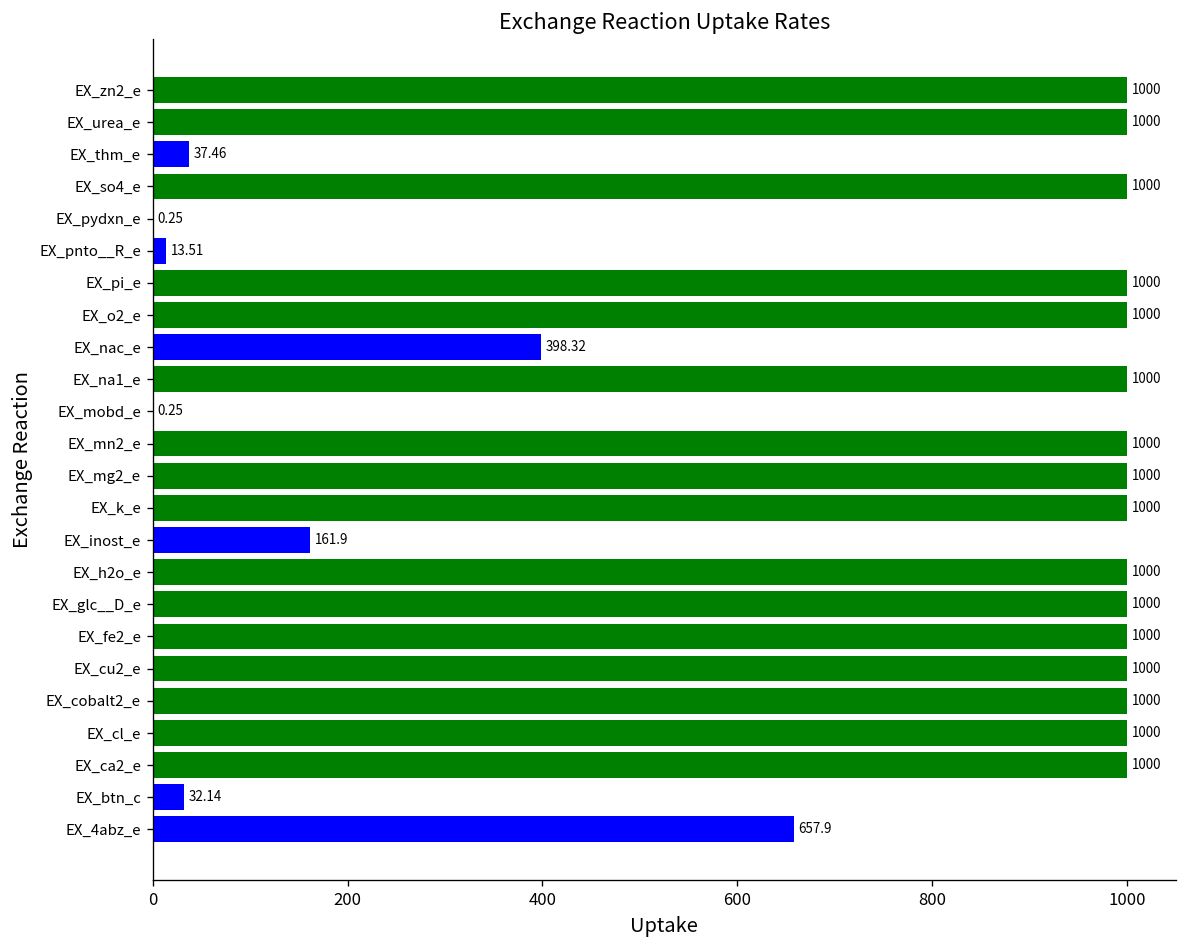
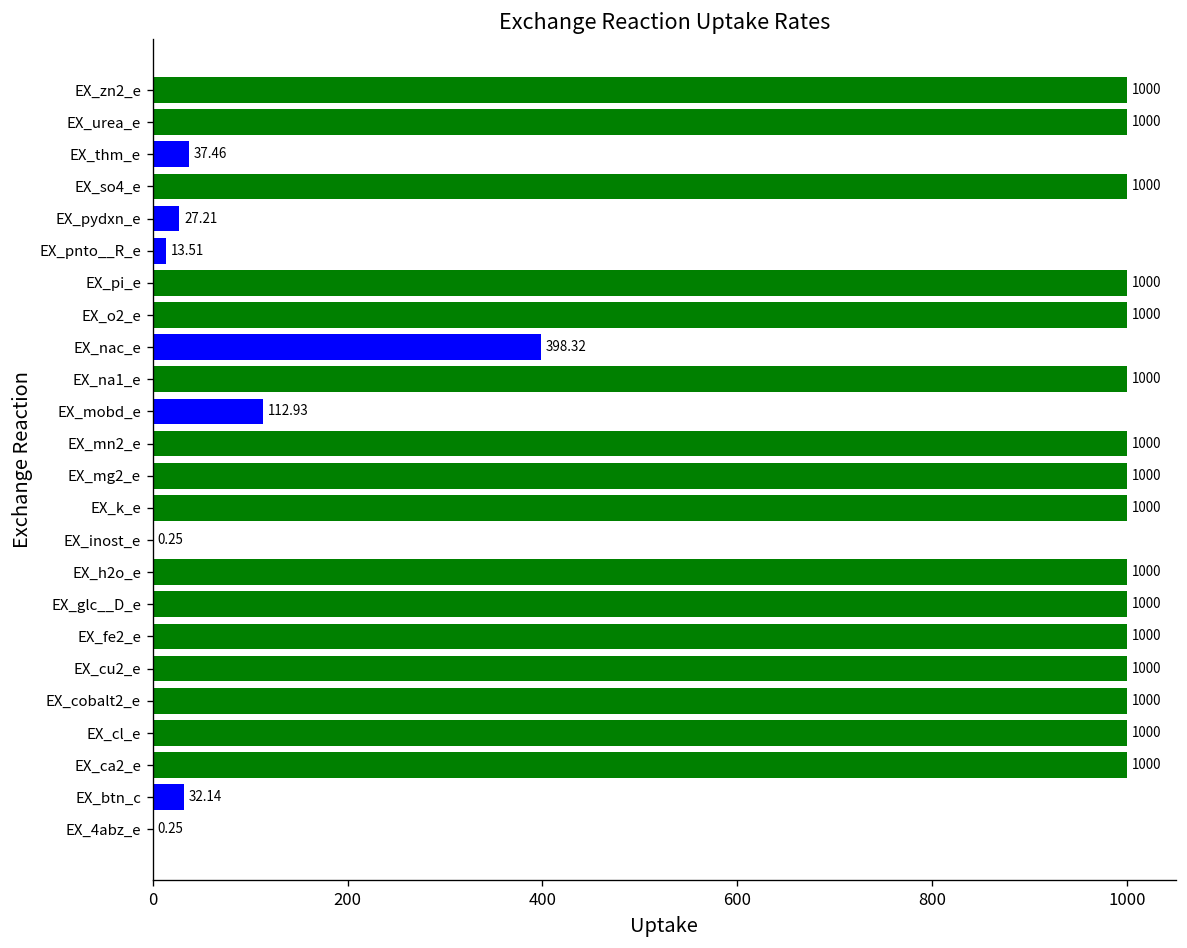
EX_pydxn_e: 0.25 -> 27.21
EX_mobd_e: 0.25 -> 112.93
EX_inost_e: 161.9 -> 0.25
EX_4abz_e: 657.9 -> 0.25
